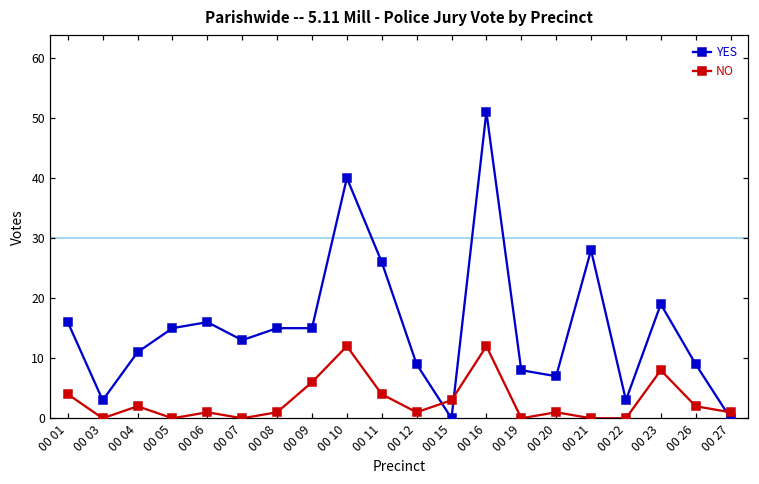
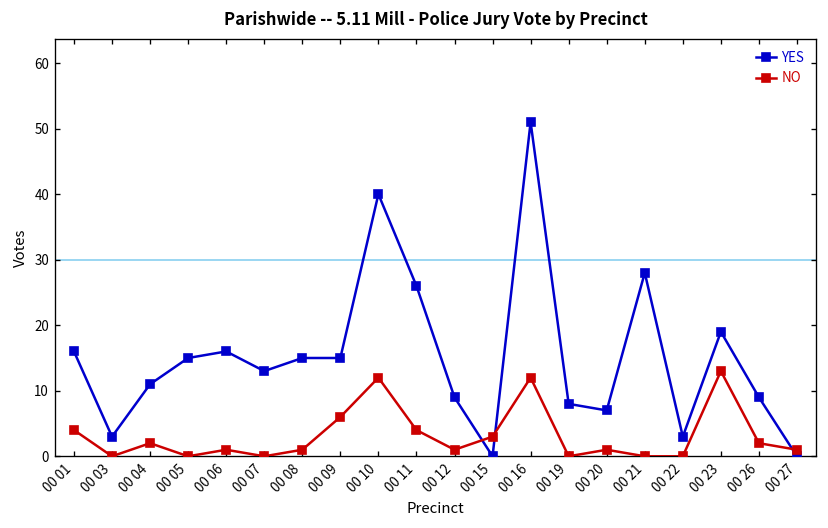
NO, 00 23: 8 -> 13
